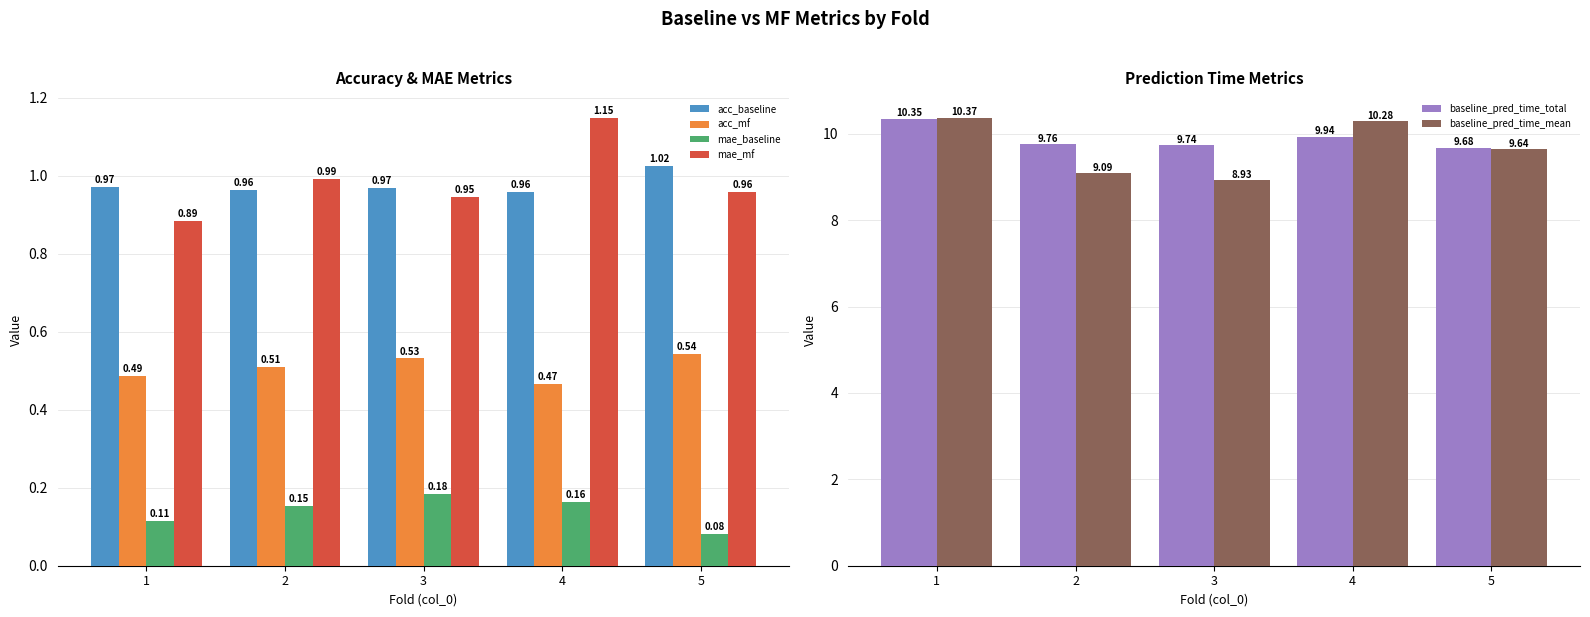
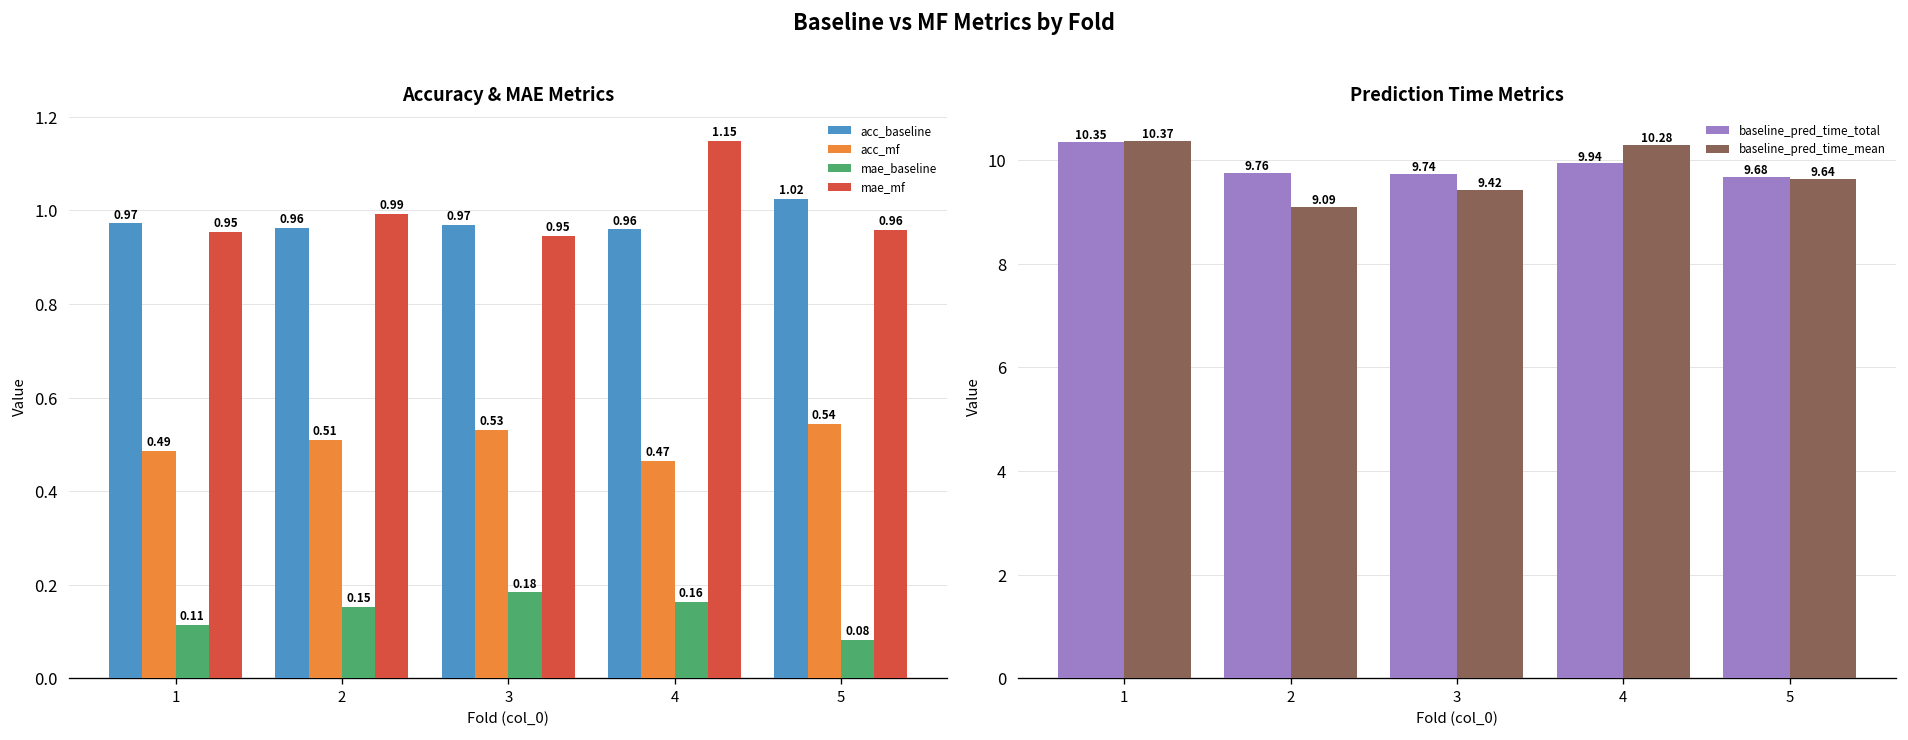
Accuracy & MAE Metrics, mae_mf, 1: 0.89 -> 0.95
Prediction Time Metrics, baseline_pred_time_mean, 3: 8.93 -> 9.42
